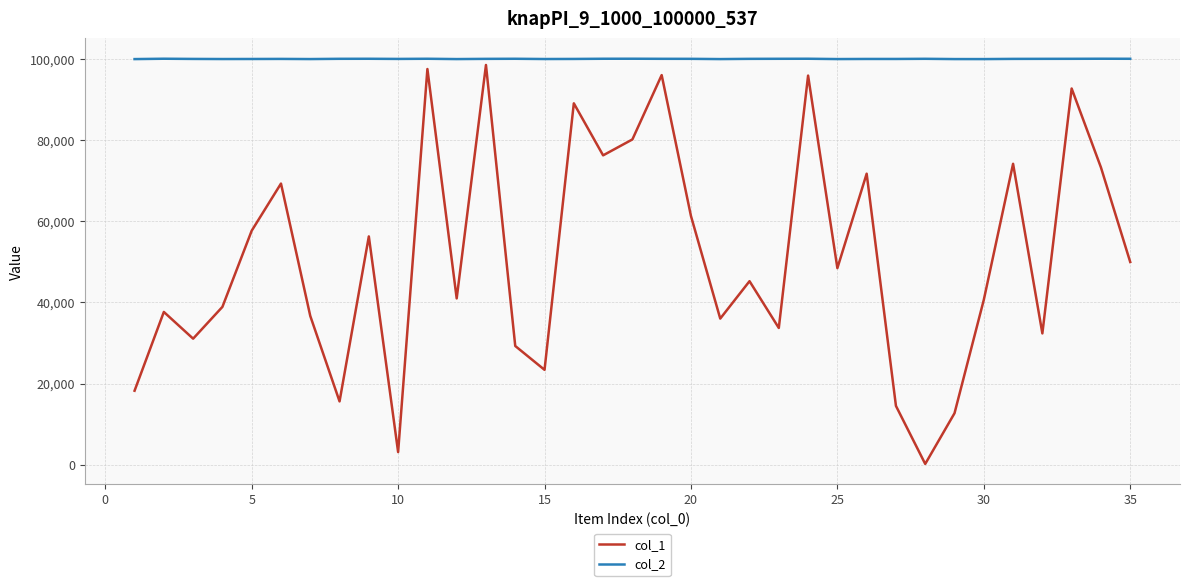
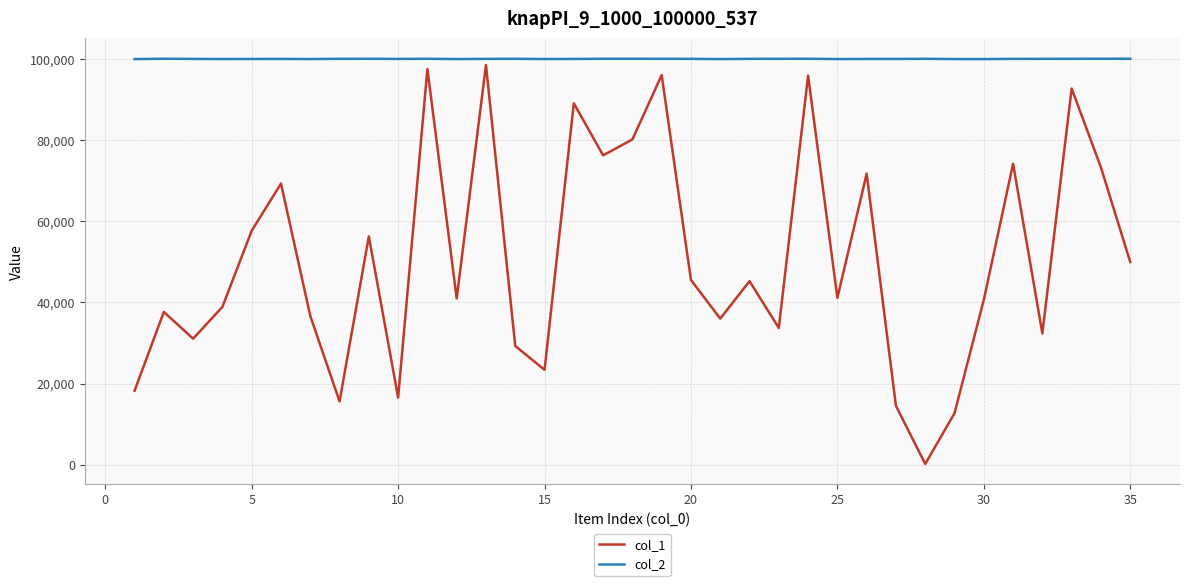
col_1, 10: 3,000 -> 17,000
col_1, 20: 61,000 -> 46,000
col_1, 25: 48,000 -> 41,000
